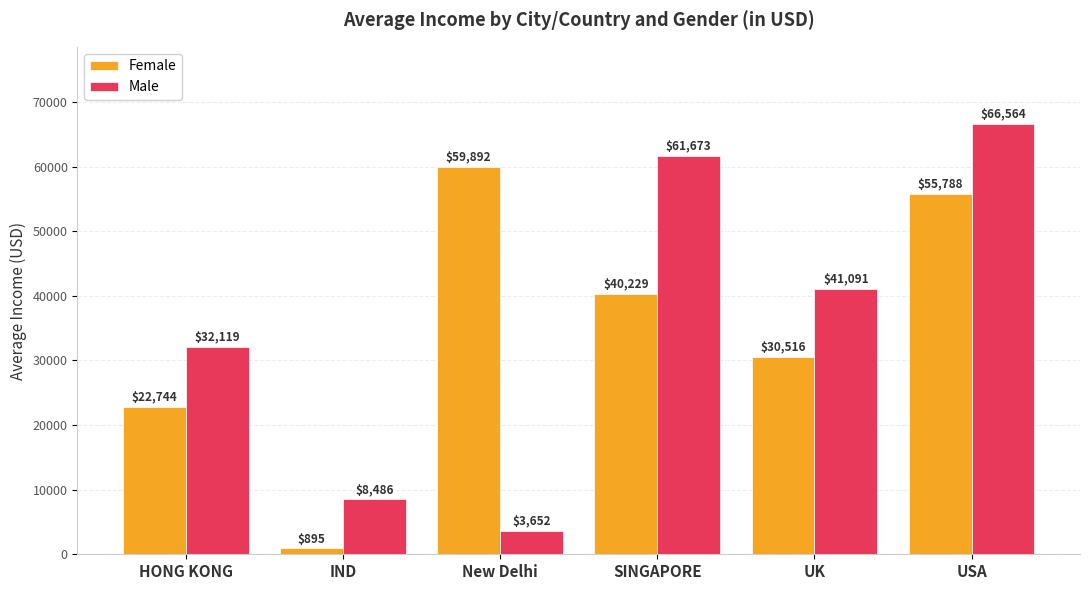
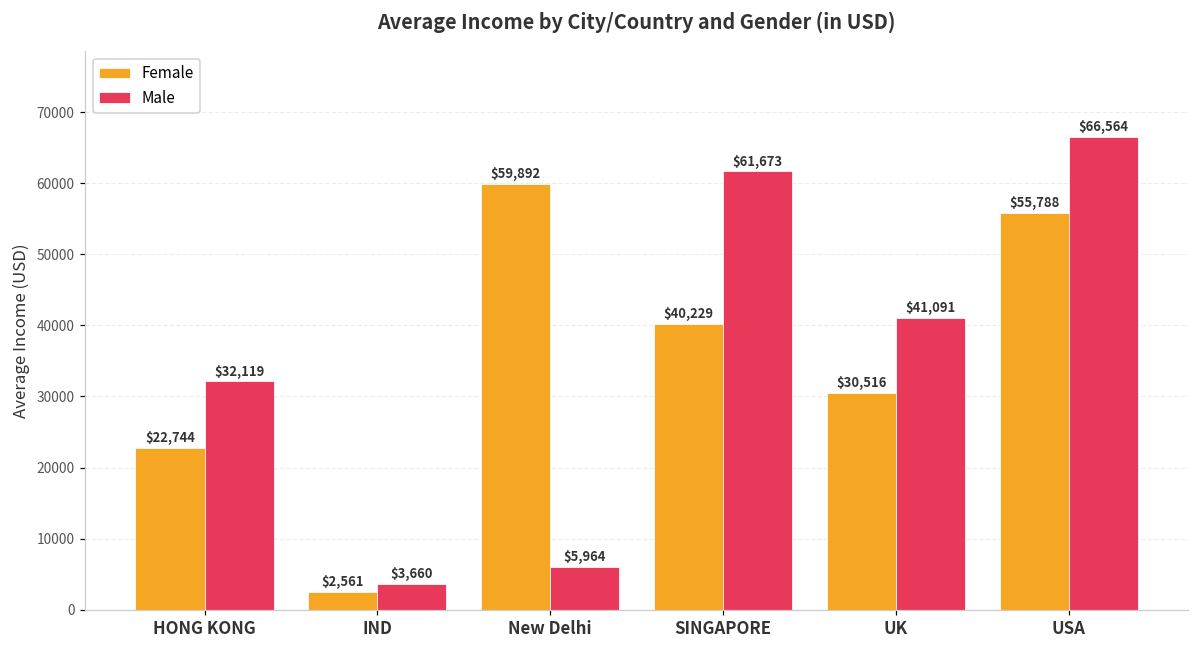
Female, IND: $895 -> $2,561
Male, IND: $8,486 -> $3,660
Male, New Delhi: $3,652 -> $5,964
